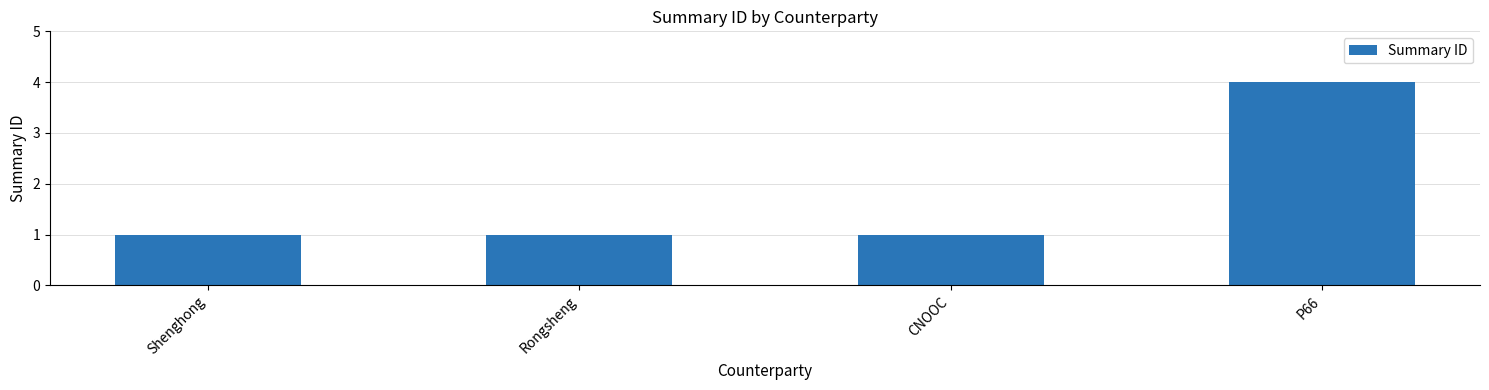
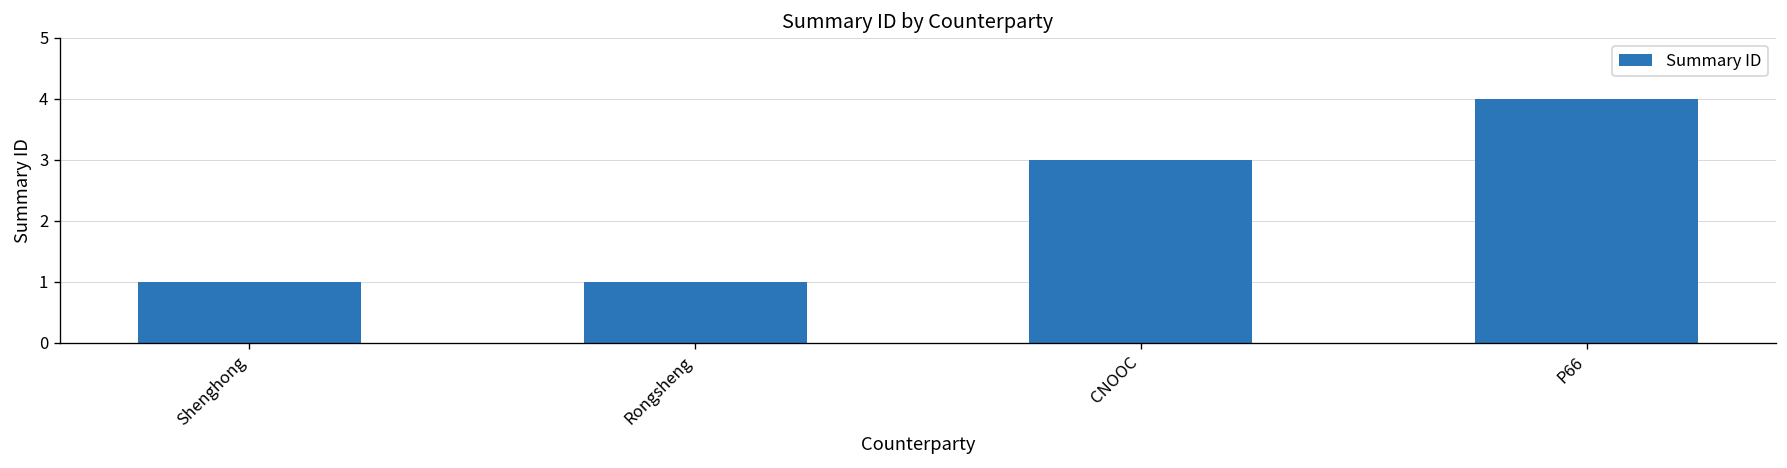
CNOOC: 1 -> 3
